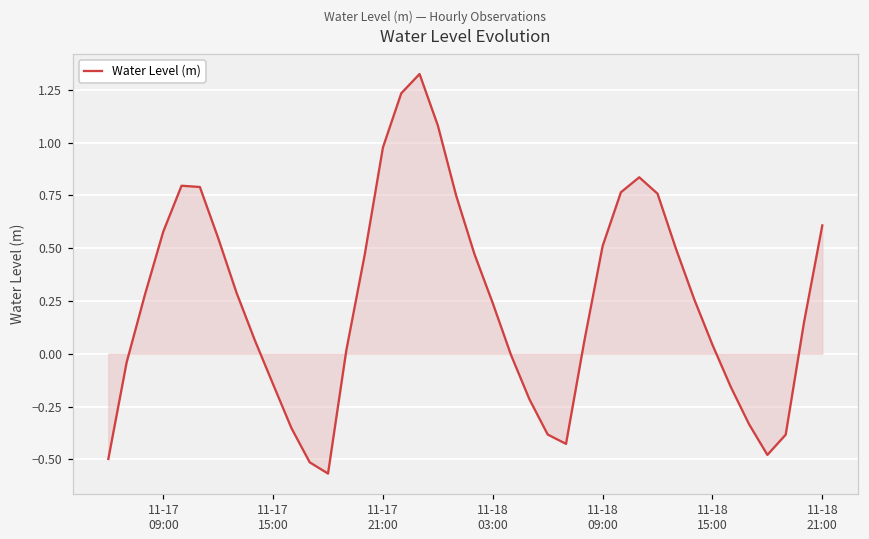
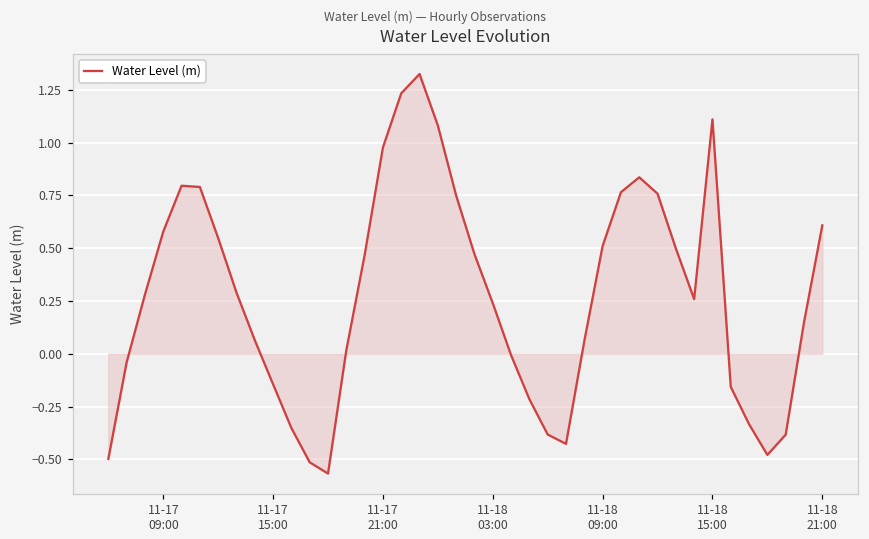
Water Level (m), 11-18 15:00: 0.04 -> 1.11
